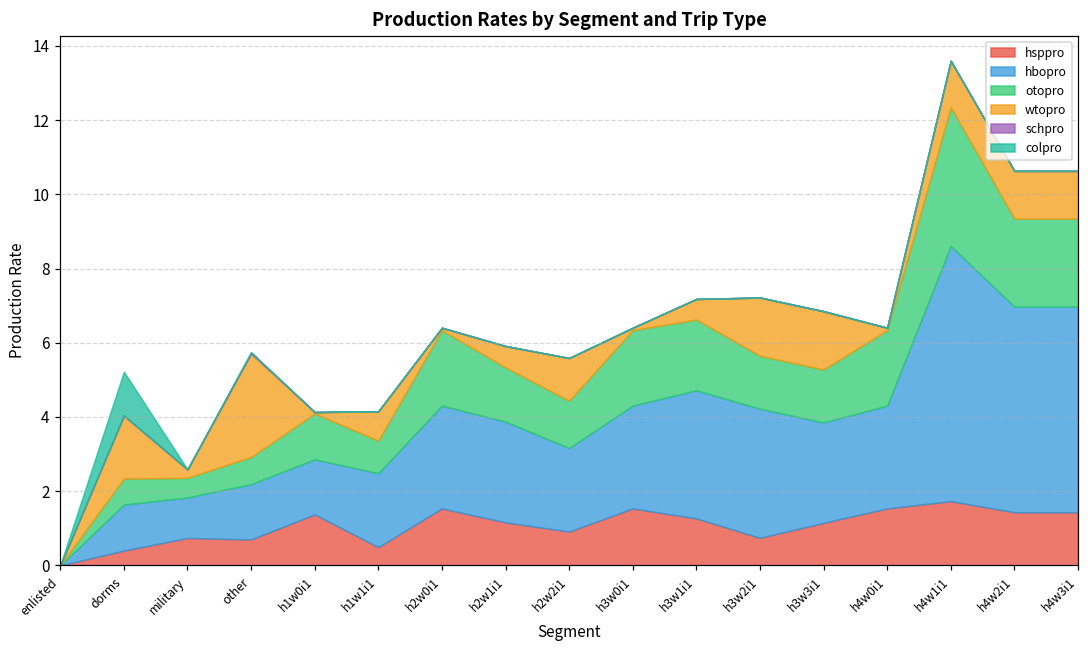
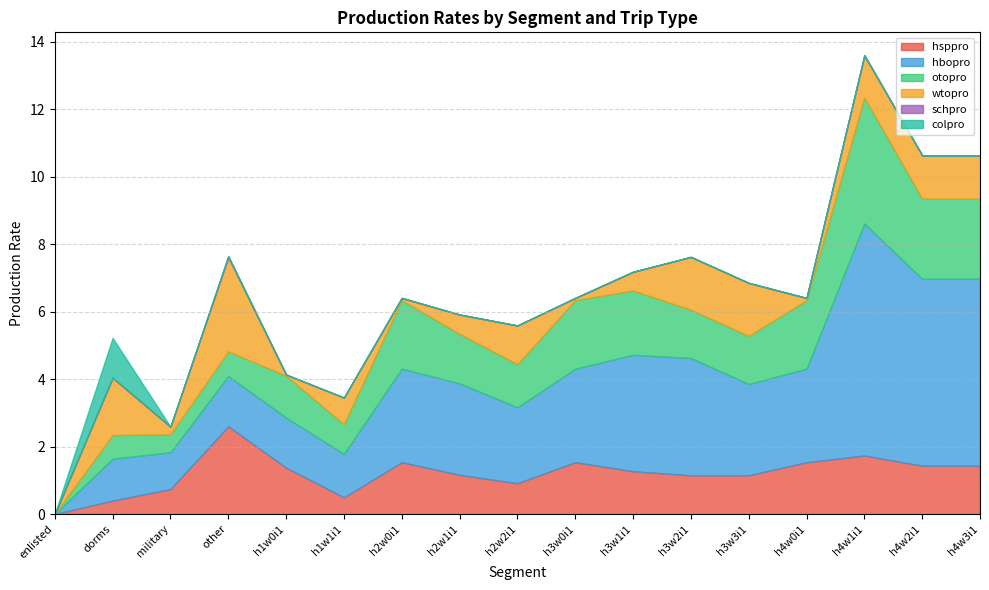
hsppro, other: 0.7 -> 2.6
hbopro, h1w1i1: 2.0 -> 1.3
hsppro, h3w2i1: 0.7 -> 1.1
